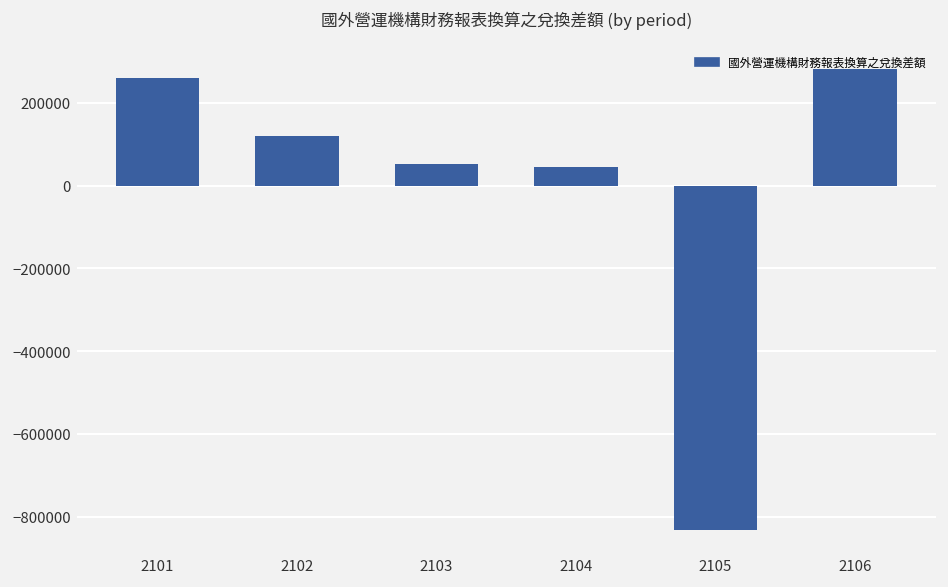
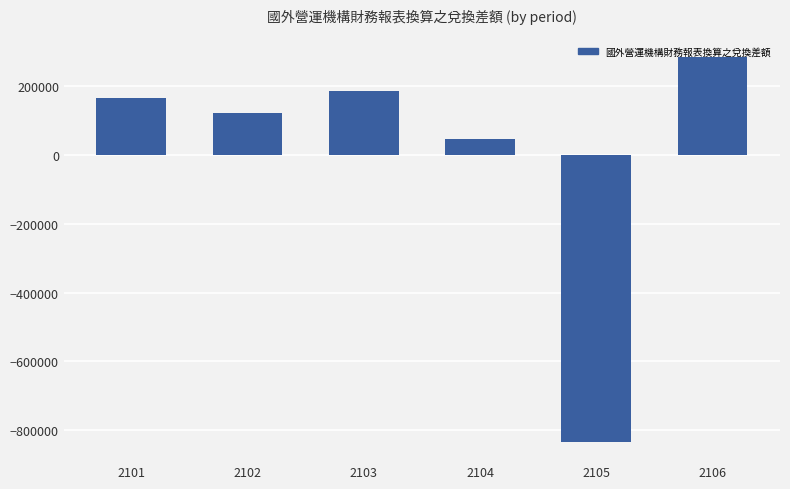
2101: 260000 -> 160000
2103: 50000 -> 180000
